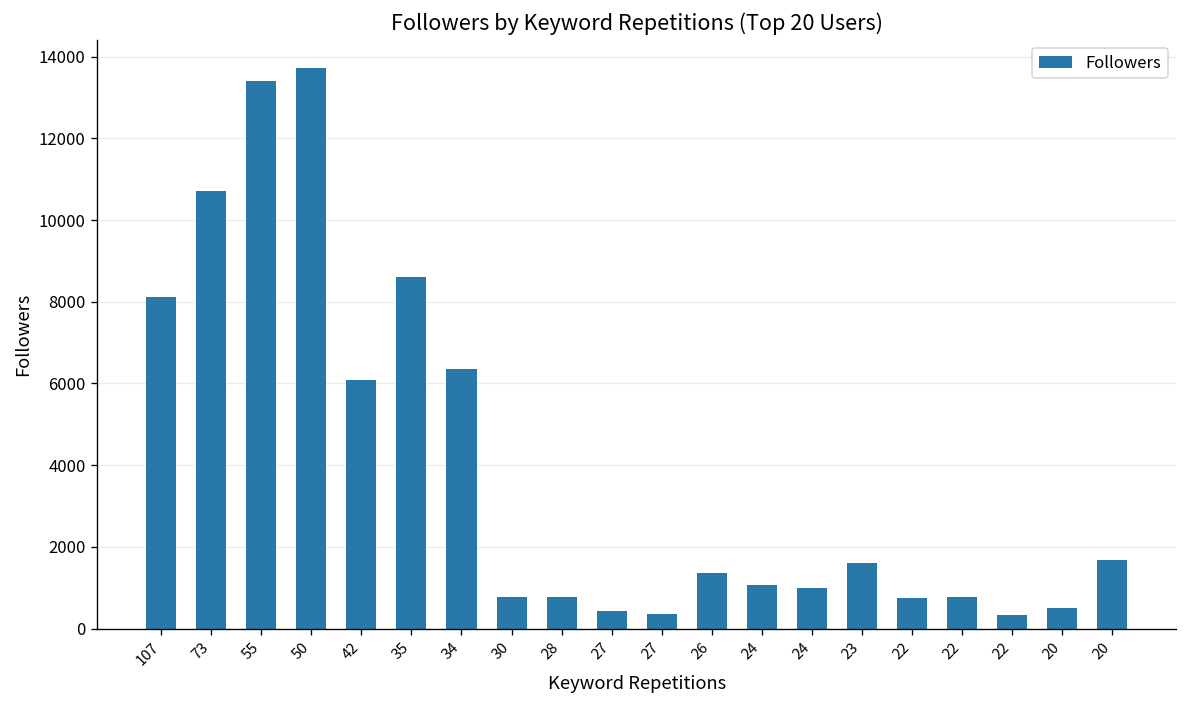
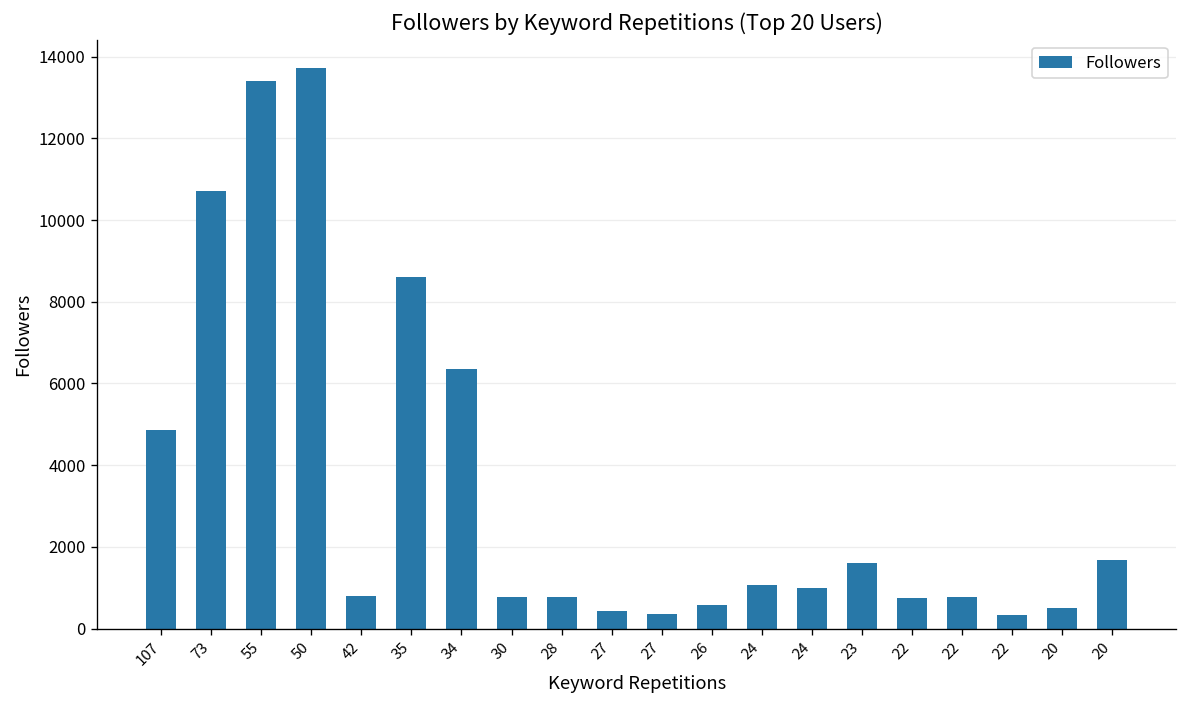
107: 8100 -> 4900
42: 6100 -> 800
26: 1400 -> 600
